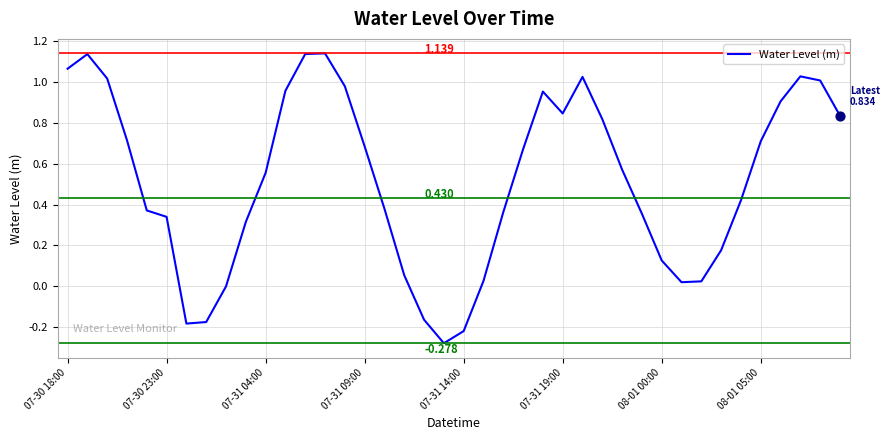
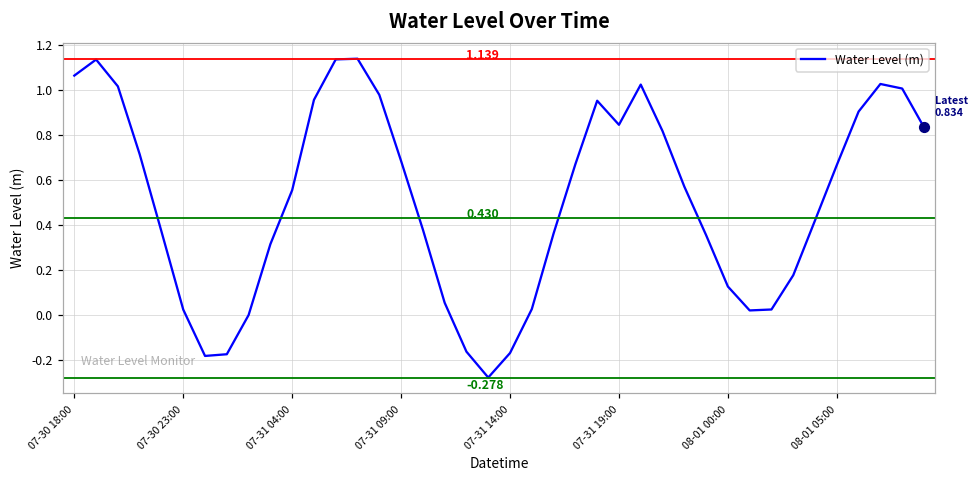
Water Level (m), 07-30 23:00: 0.34 -> 0.02
Water Level (m), 07-31 14:00: -0.22 -> -0.17
Water Level (m), 08-01 05:00: 0.71 -> 0.67
